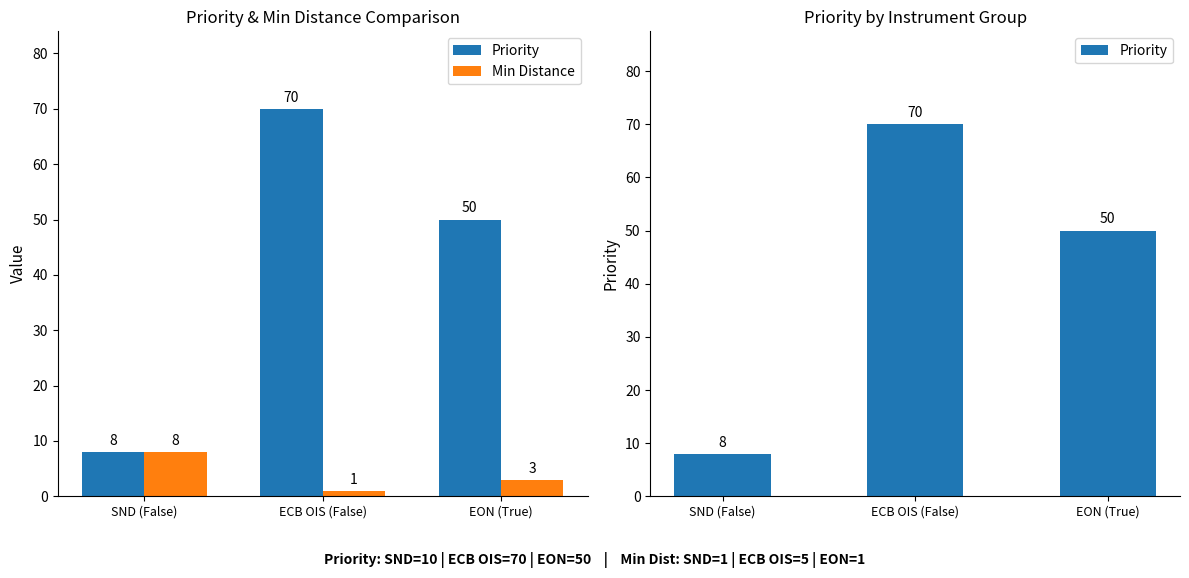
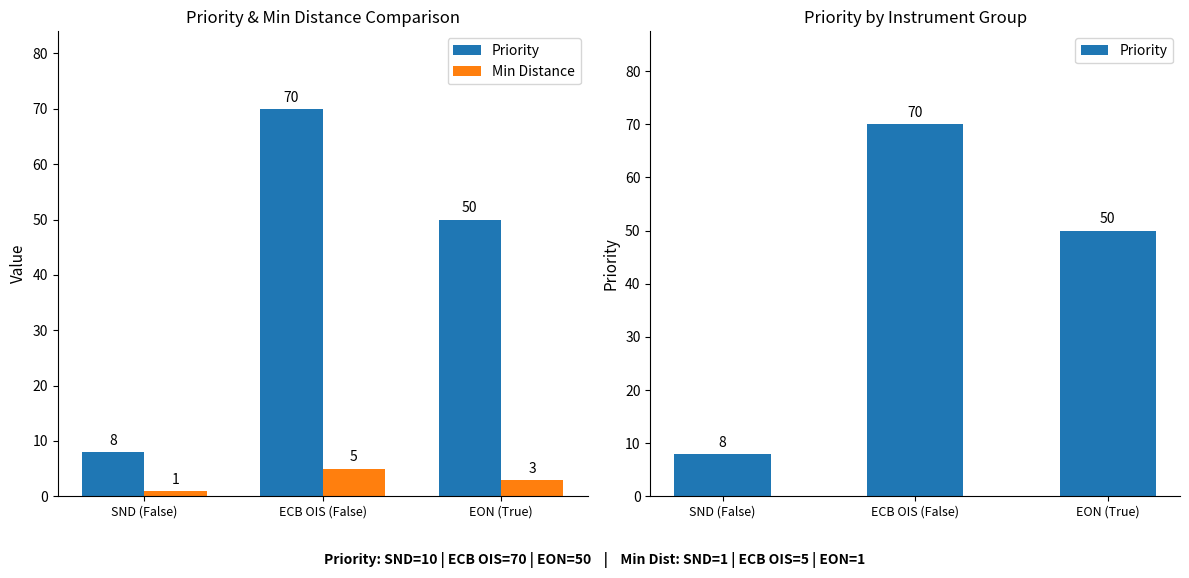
Priority & Min Distance Comparison, Min Distance, SND (False): 8 -> 1
Priority & Min Distance Comparison, Min Distance, ECB OIS (False): 1 -> 5
